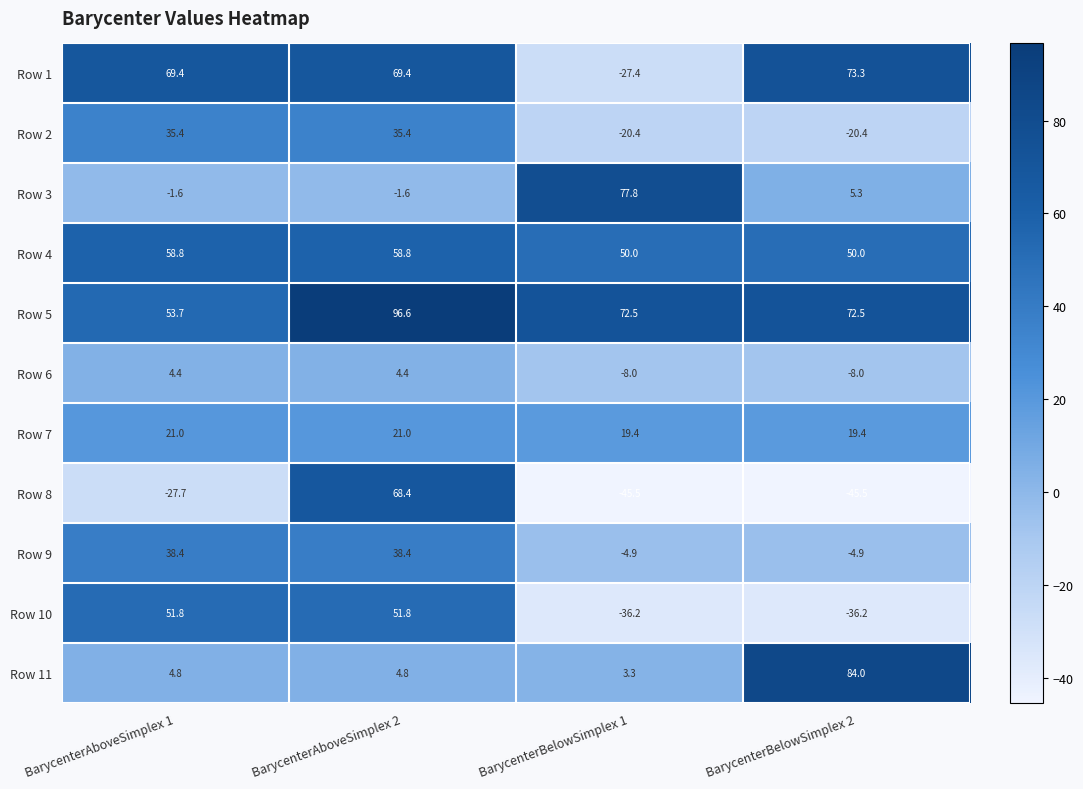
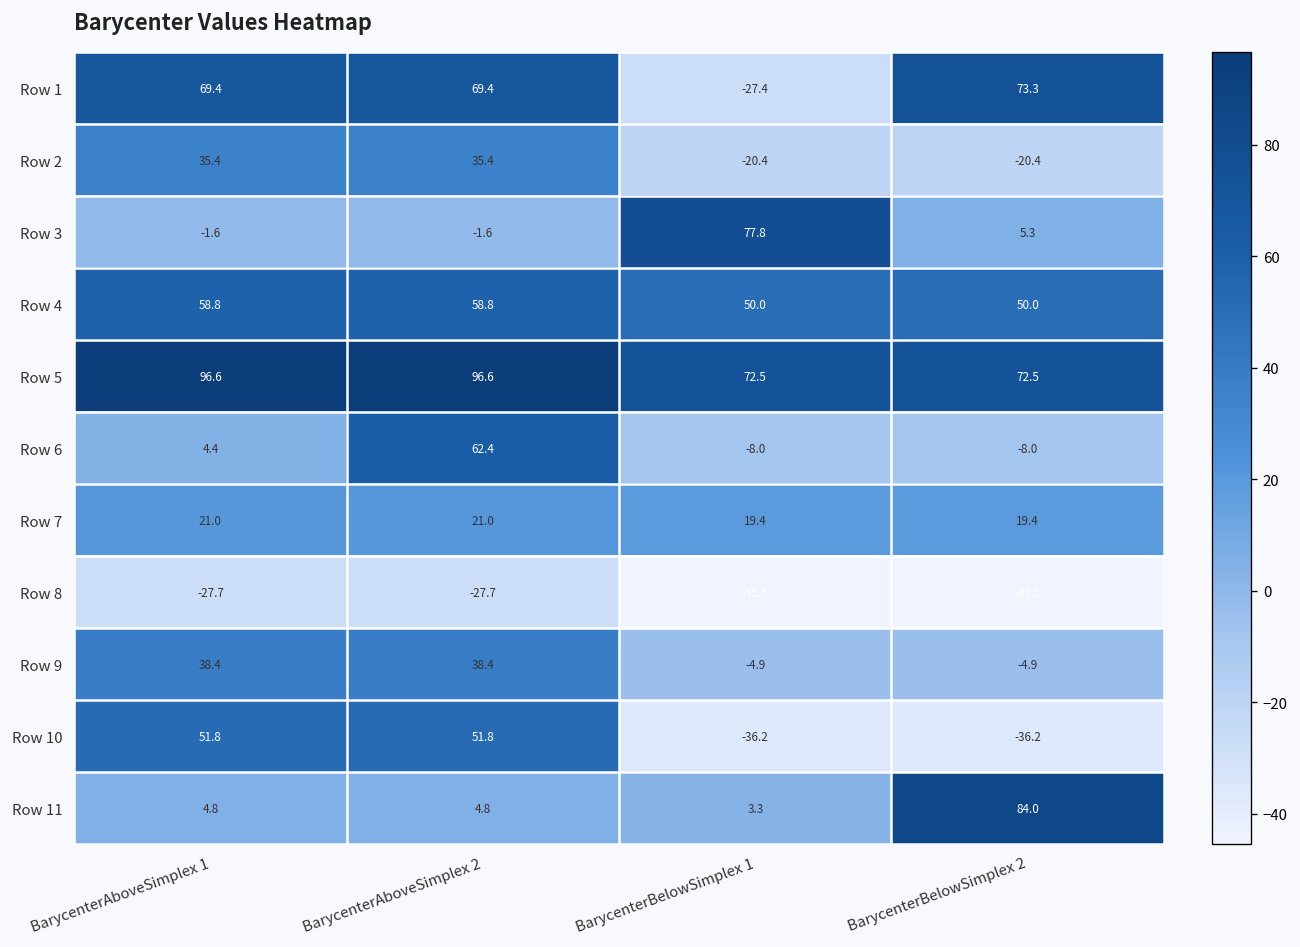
Row 5, BarycenterAboveSimplex 1: 53.7 -> 96.6
Row 6, BarycenterAboveSimplex 2: 4.4 -> 62.4
Row 8, BarycenterAboveSimplex 2: 68.4 -> -27.7
